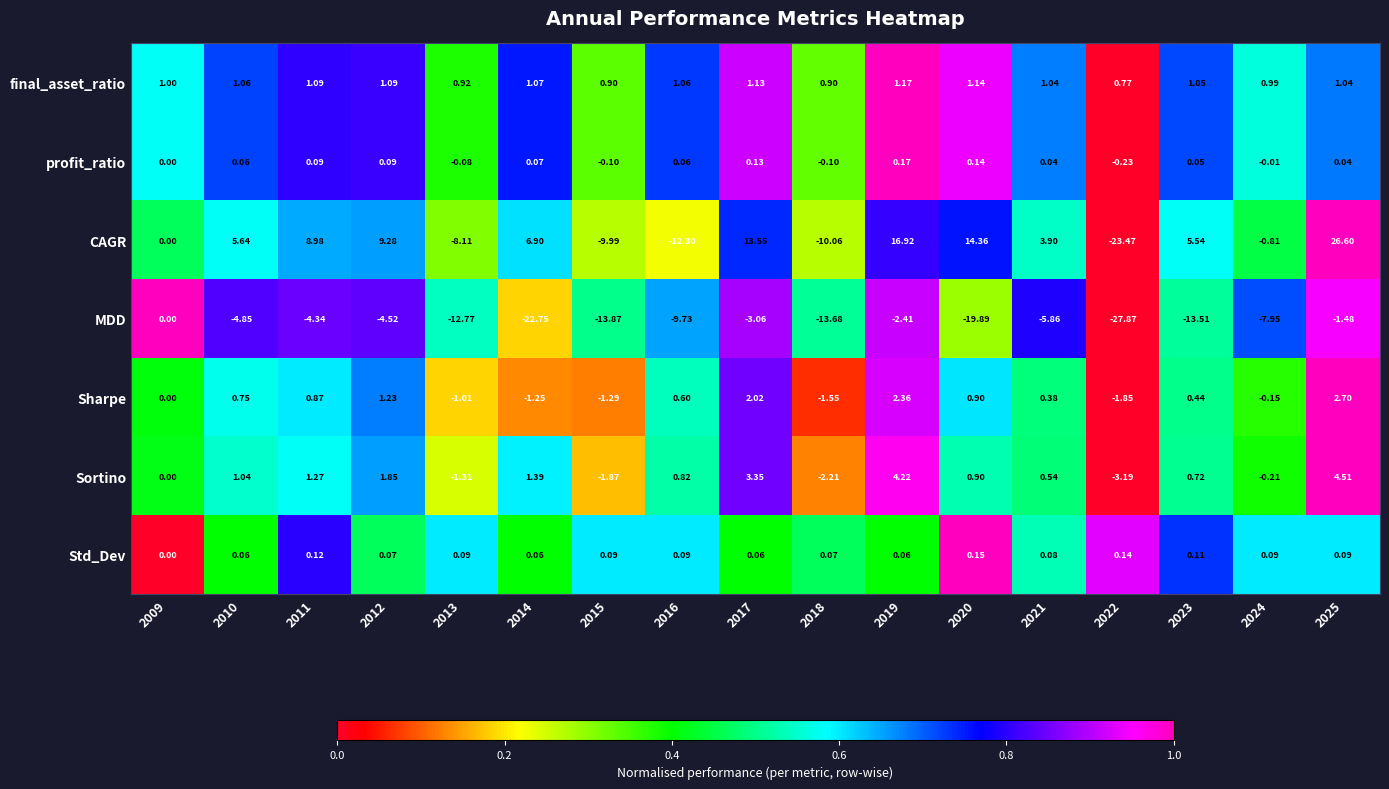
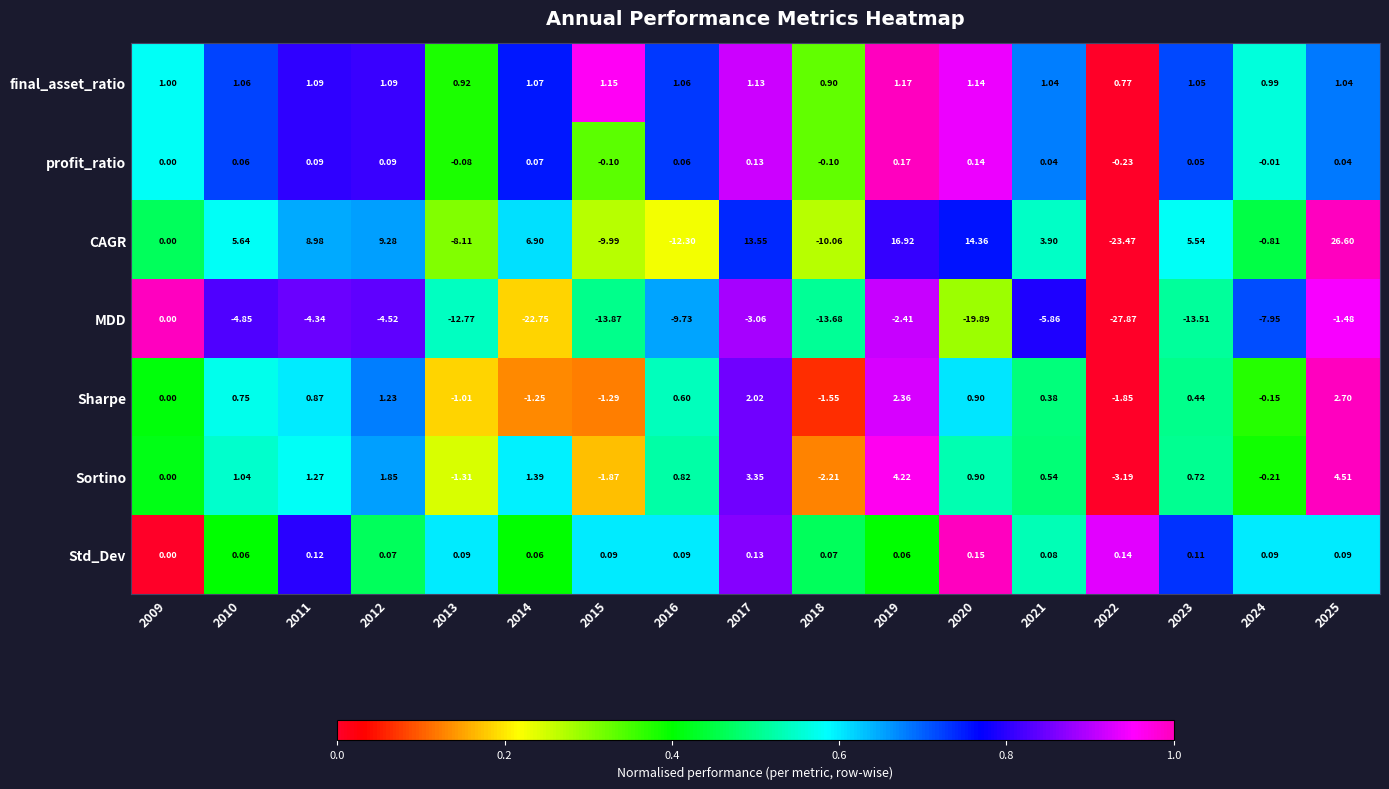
final_asset_ratio, 2015: 0.90 -> 1.15
Std_Dev, 2017: 0.06 -> 0.13
